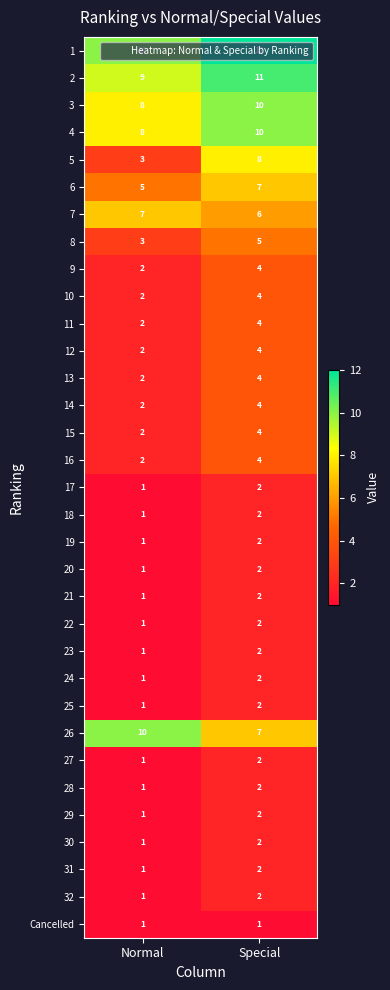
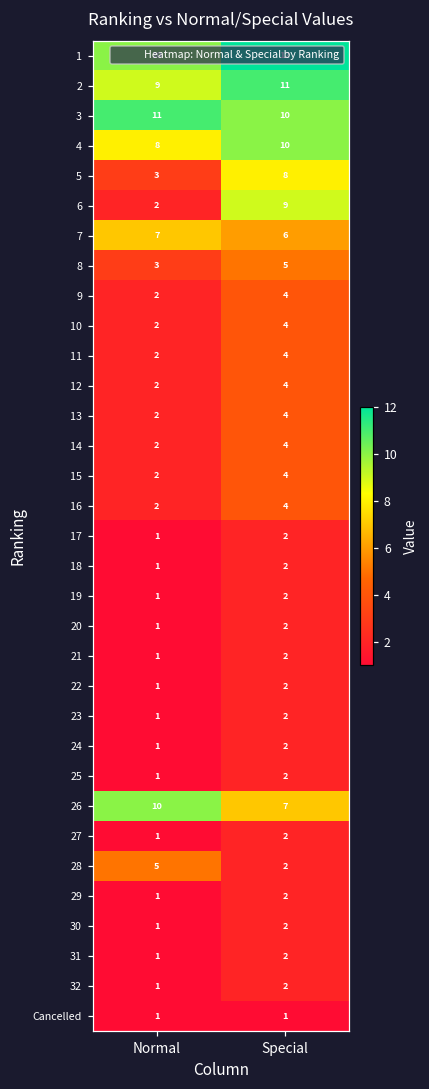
3, Normal: 8 -> 11
6, Normal: 5 -> 2
6, Special: 7 -> 9
28, Normal: 1 -> 5
